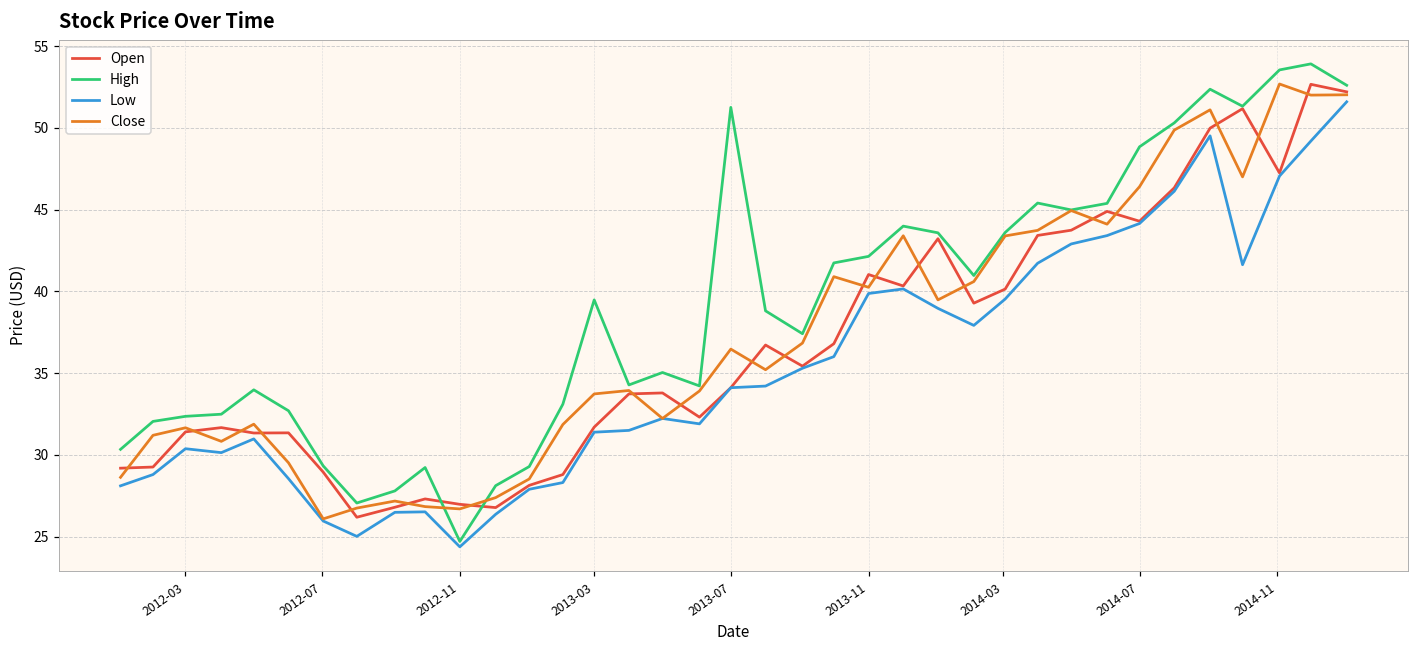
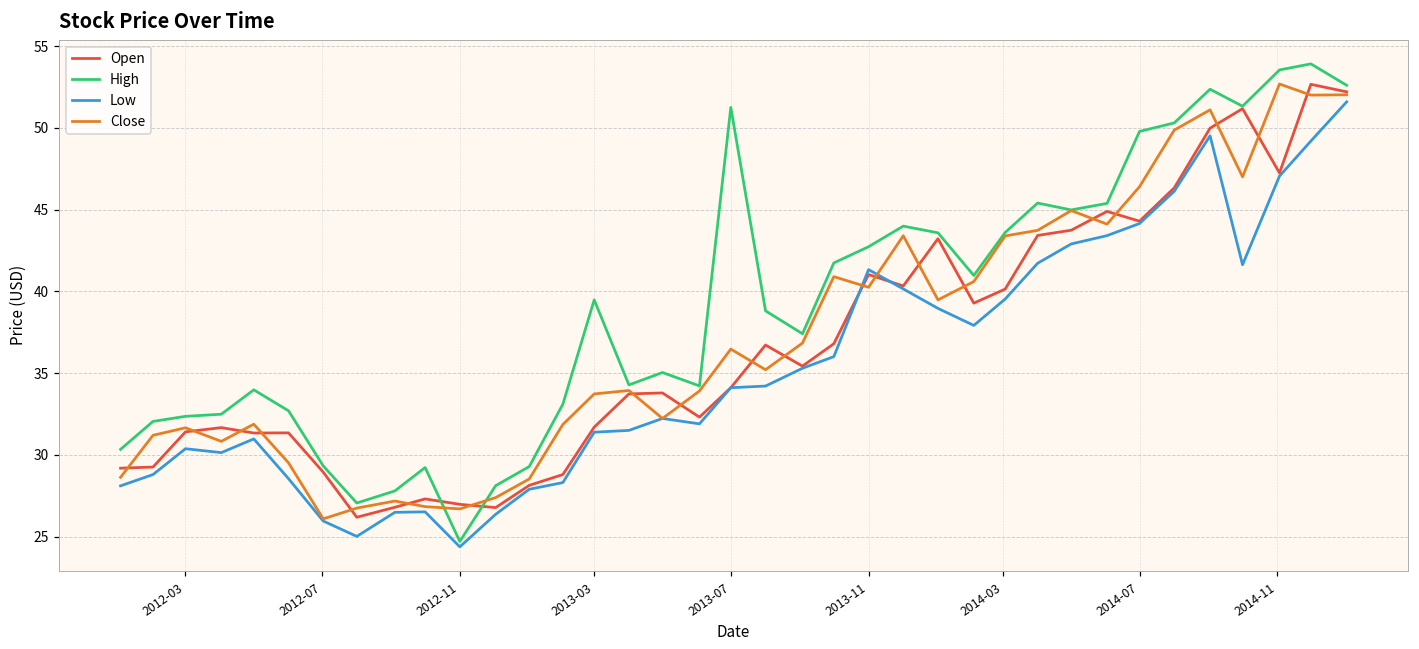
High, 2013-11: 42.1 -> 42.7
Low, 2013-11: 39.9 -> 41.3
High, 2014-07: 48.8 -> 49.8
